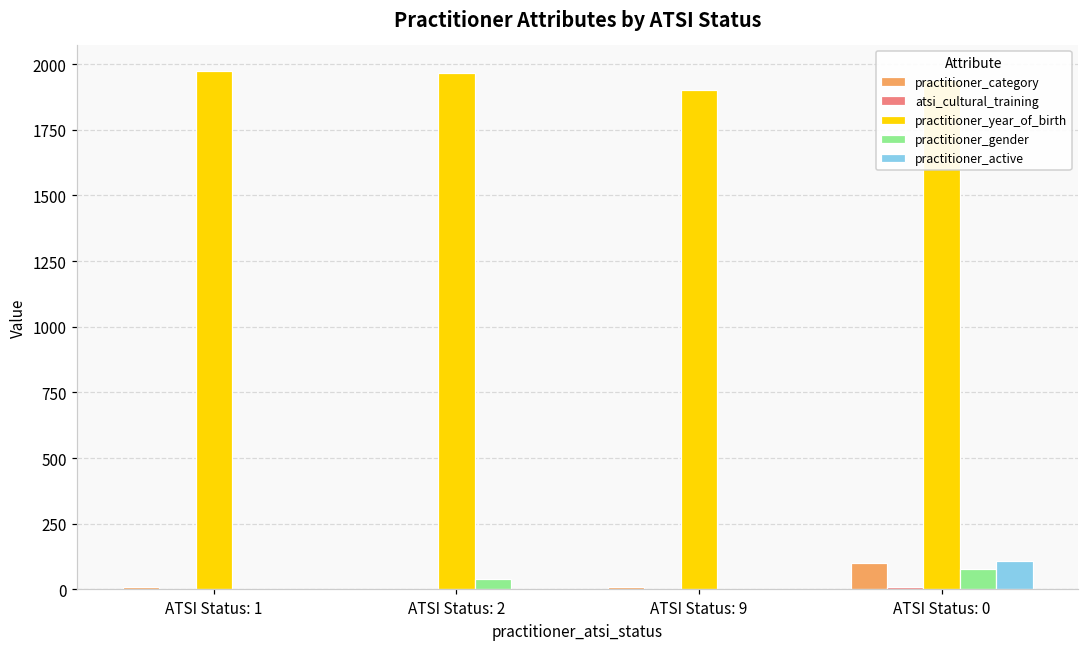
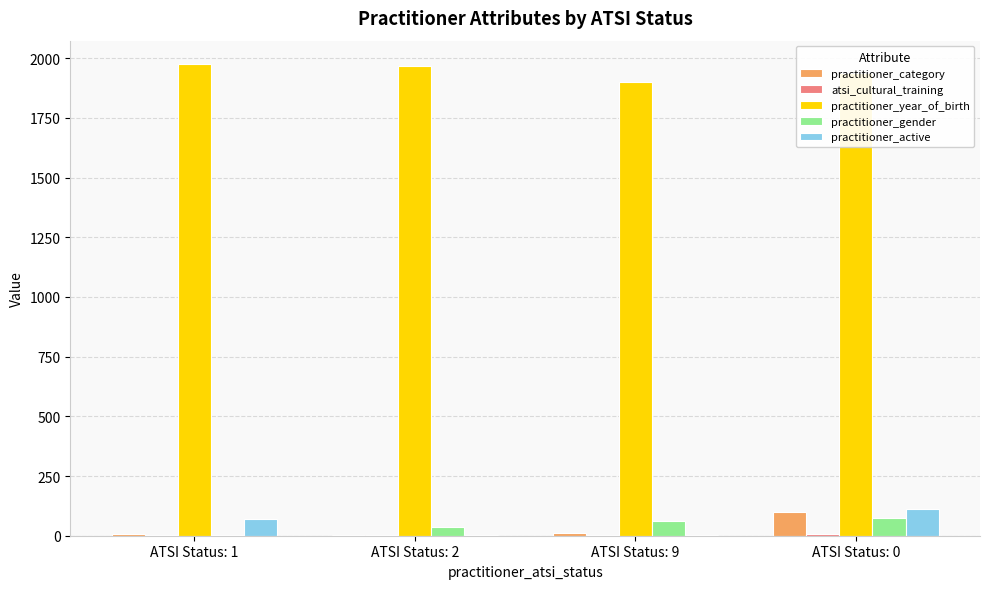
practitioner_active, ATSI Status: 1: 0 -> 70
practitioner_gender, ATSI Status: 9: 0 -> 60
